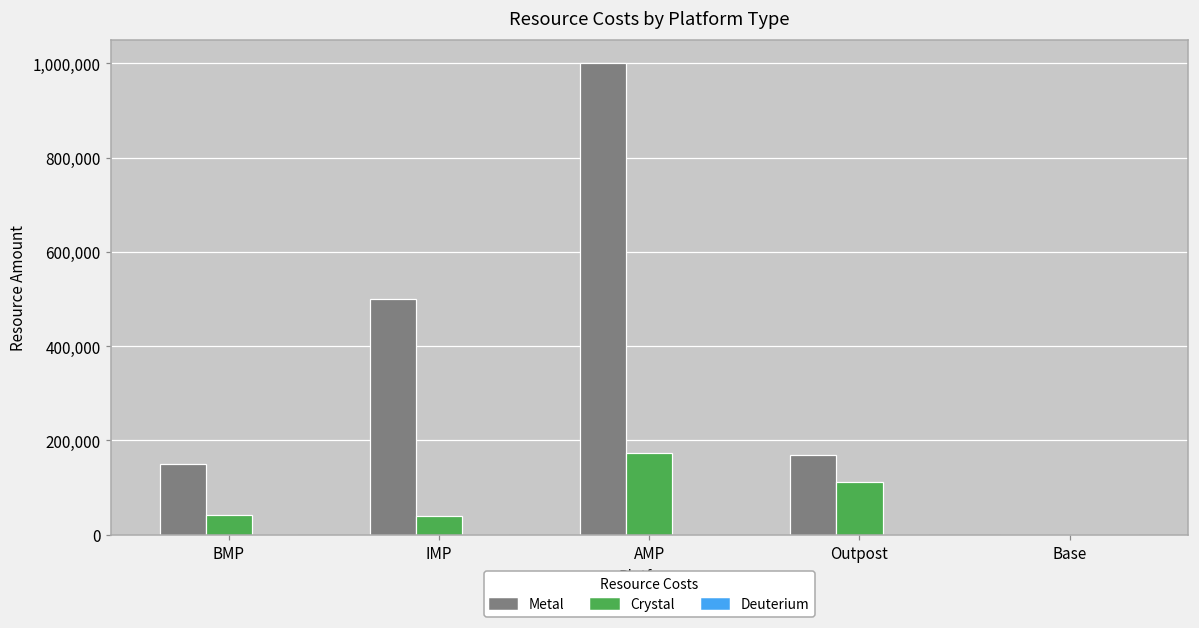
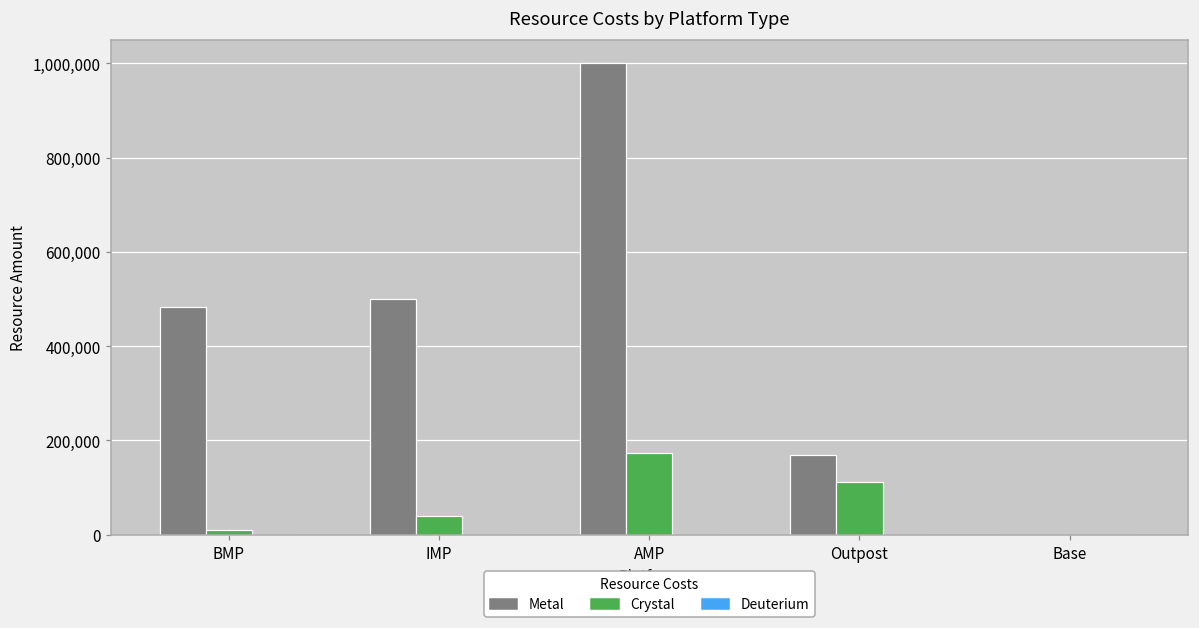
Metal, BMP: 150,000 -> 480,000
Crystal, BMP: 40,000 -> 10,000
